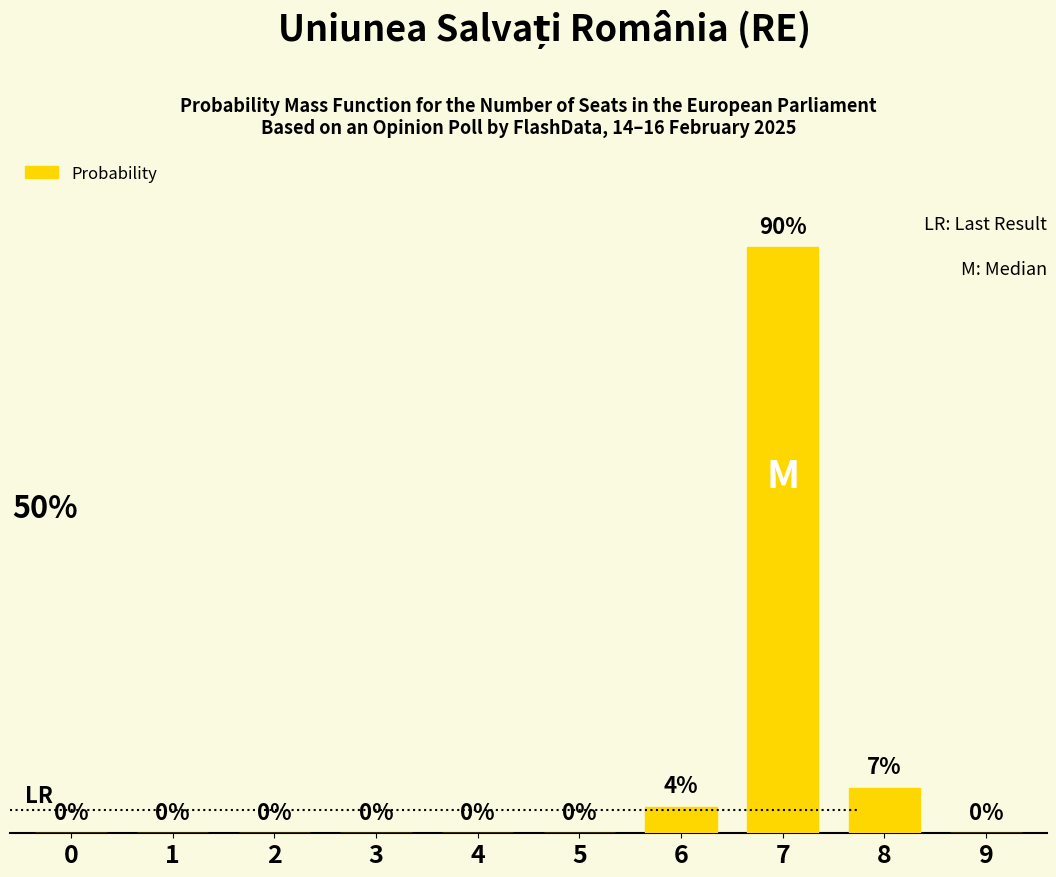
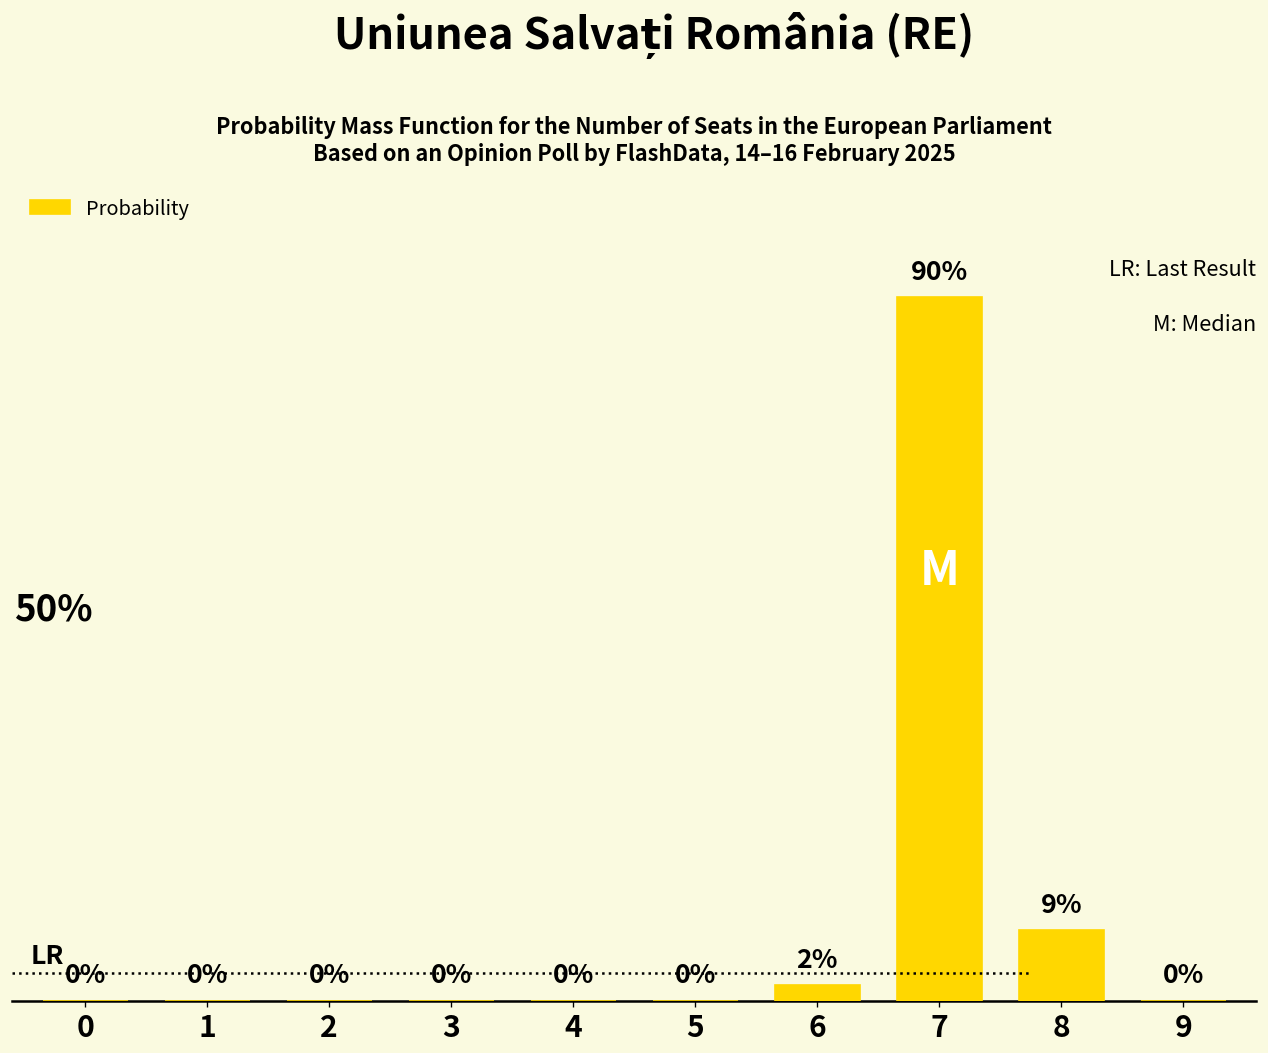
6: 4% -> 2%
8: 7% -> 9%
